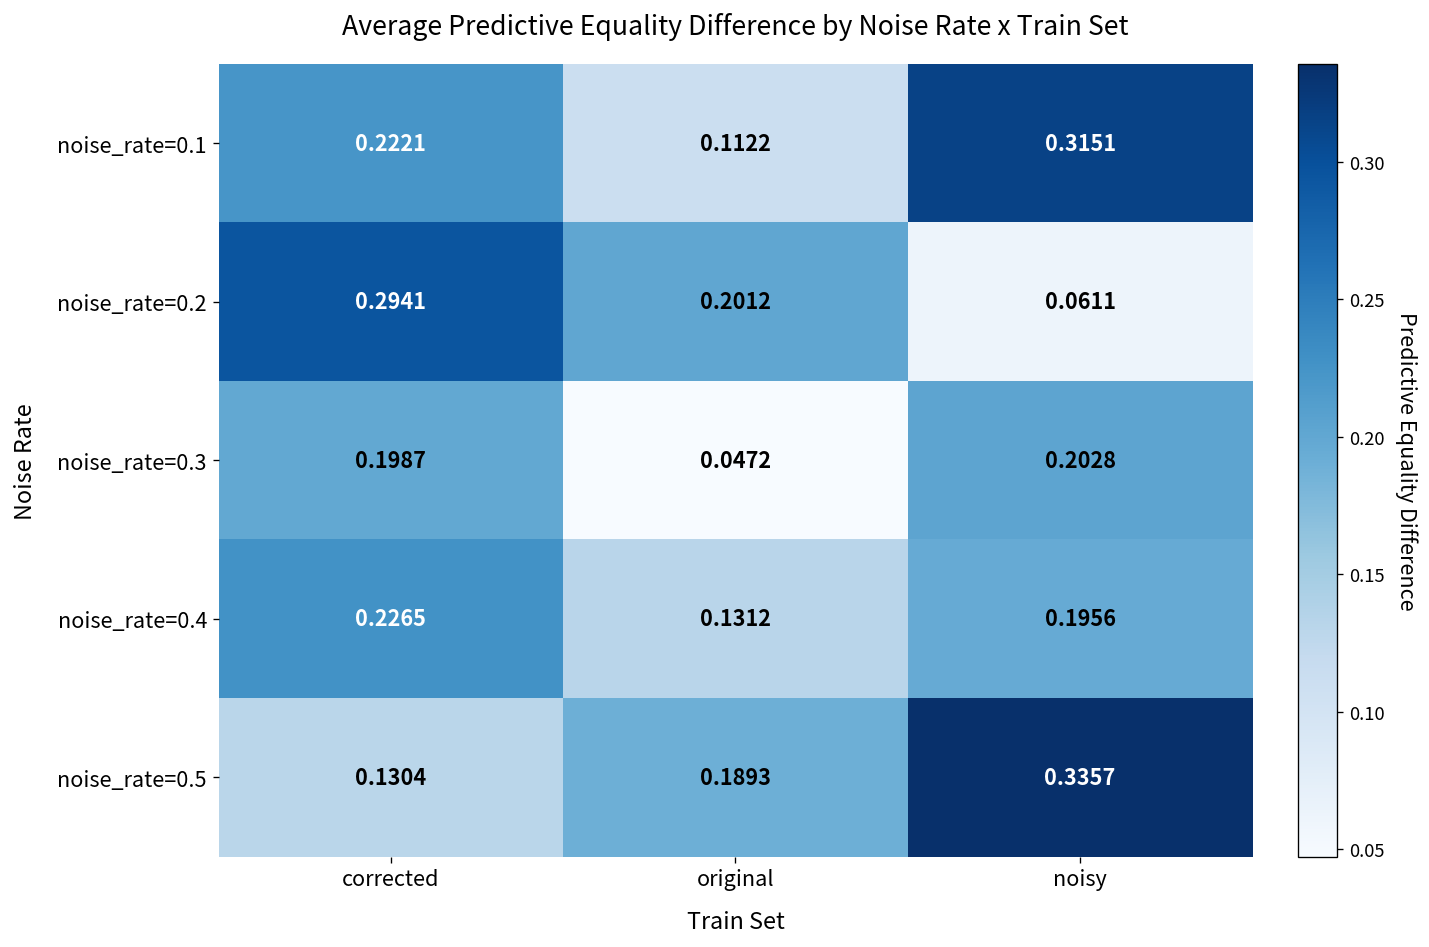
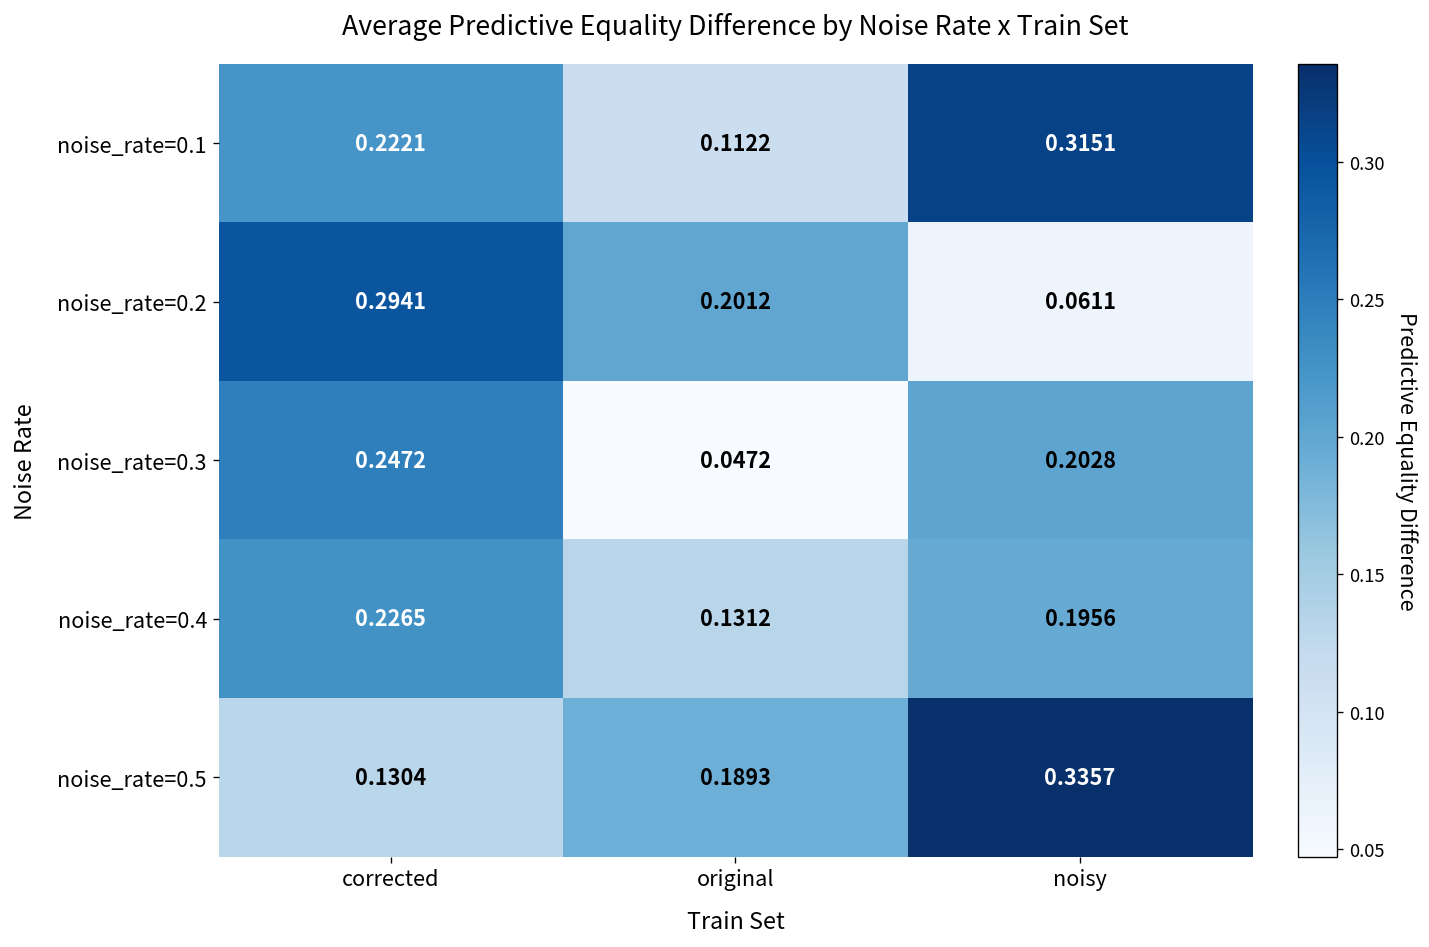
noise_rate=0.3, corrected: 0.1987 -> 0.2472
